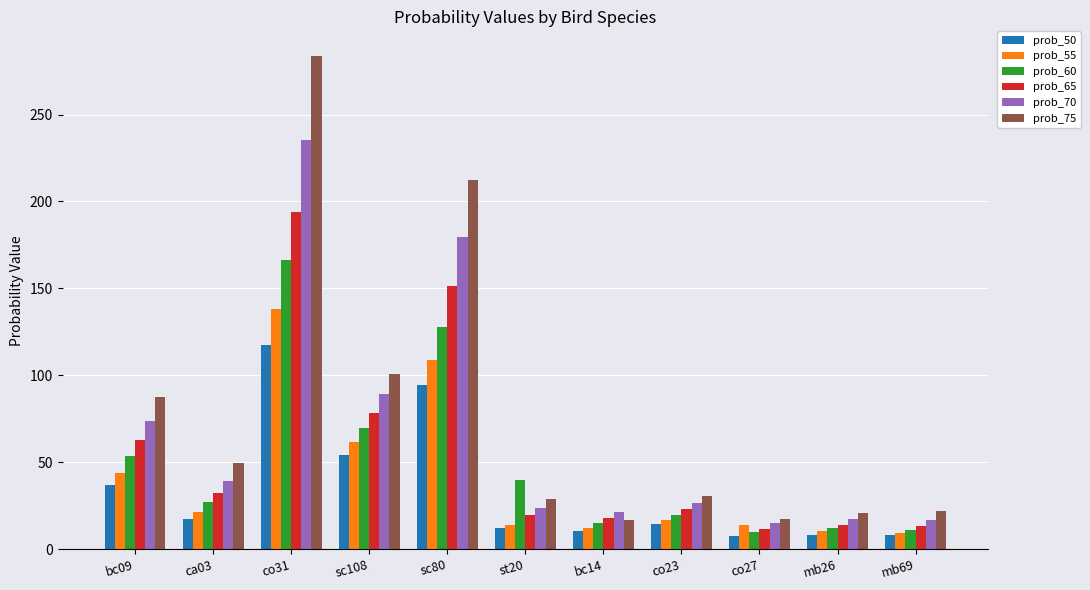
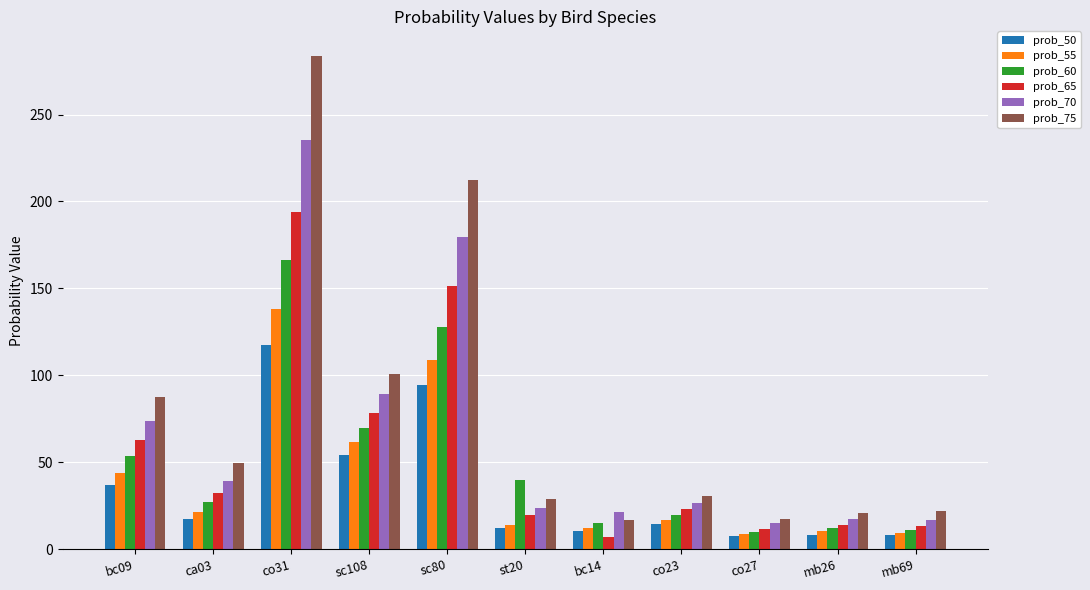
prob_65, bc14: 18 -> 7
prob_55, co27: 14 -> 9
